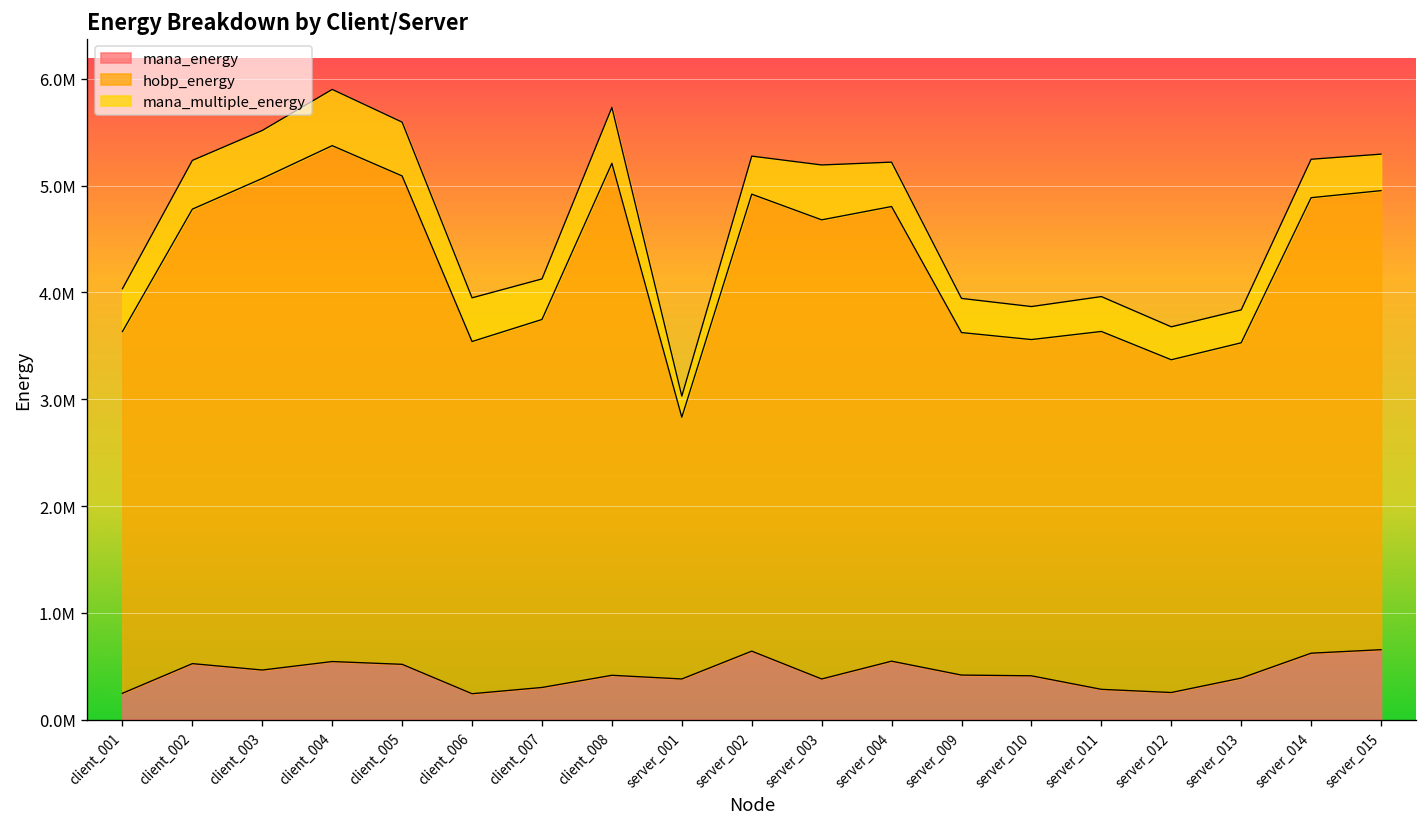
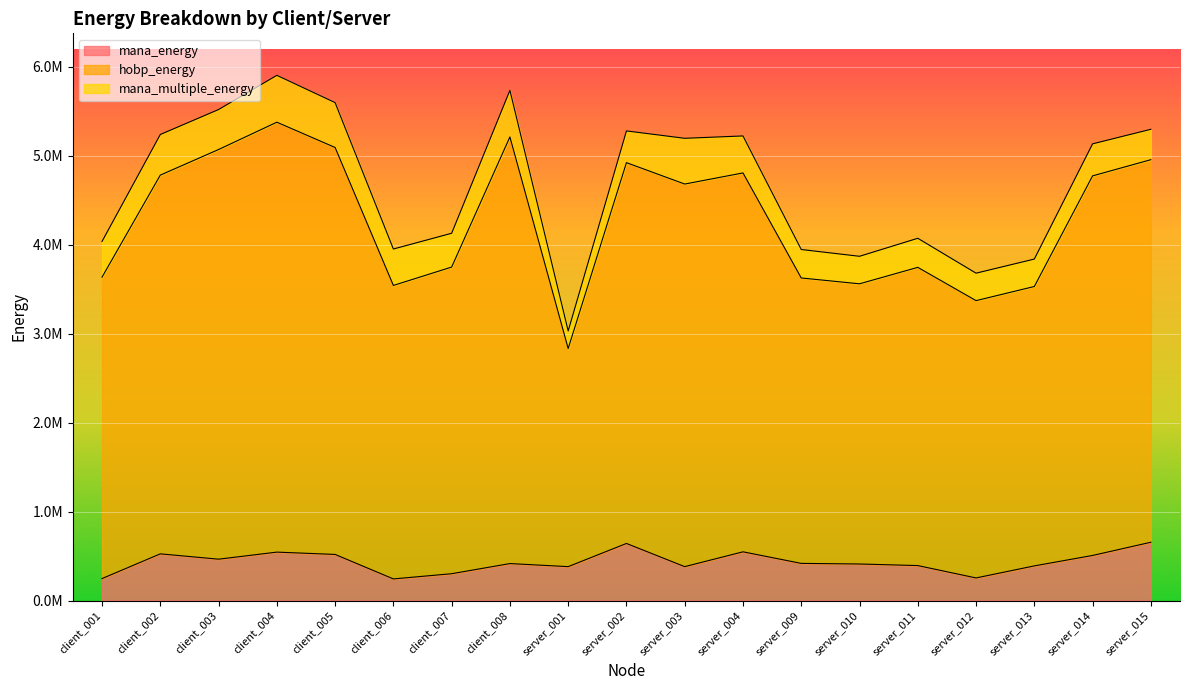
mana_energy, server_011: 300000 -> 400000
mana_energy, server_014: 600000 -> 500000
